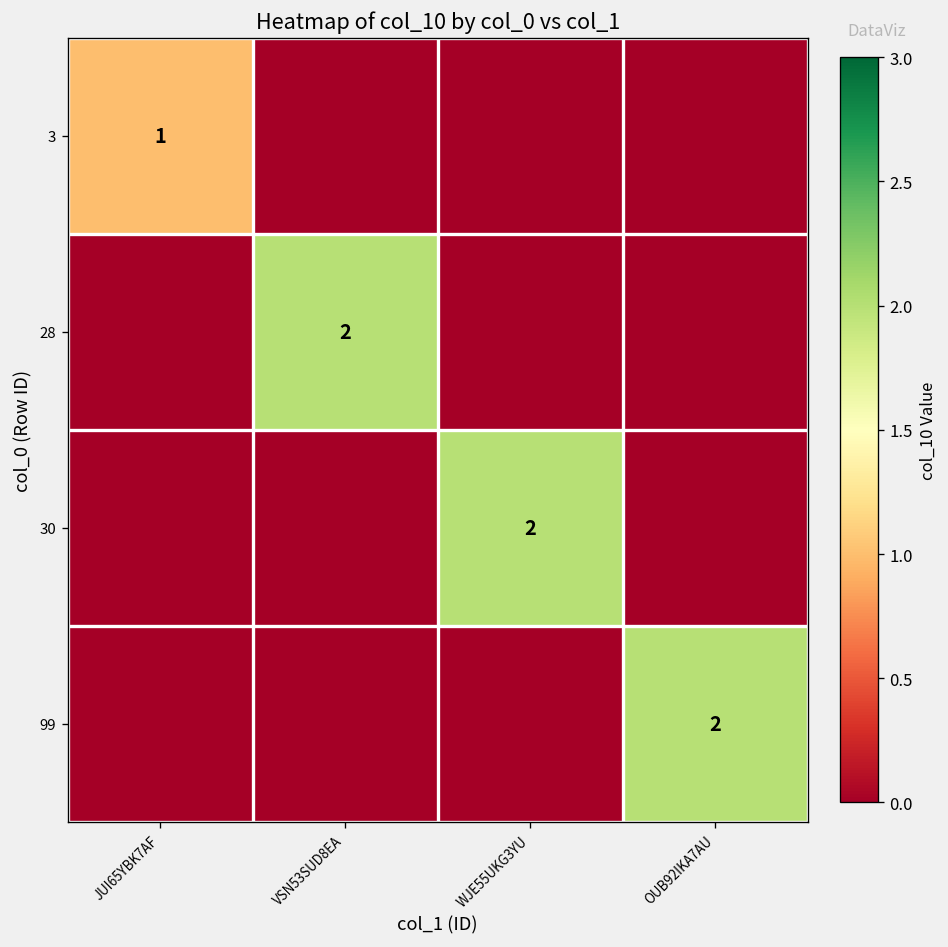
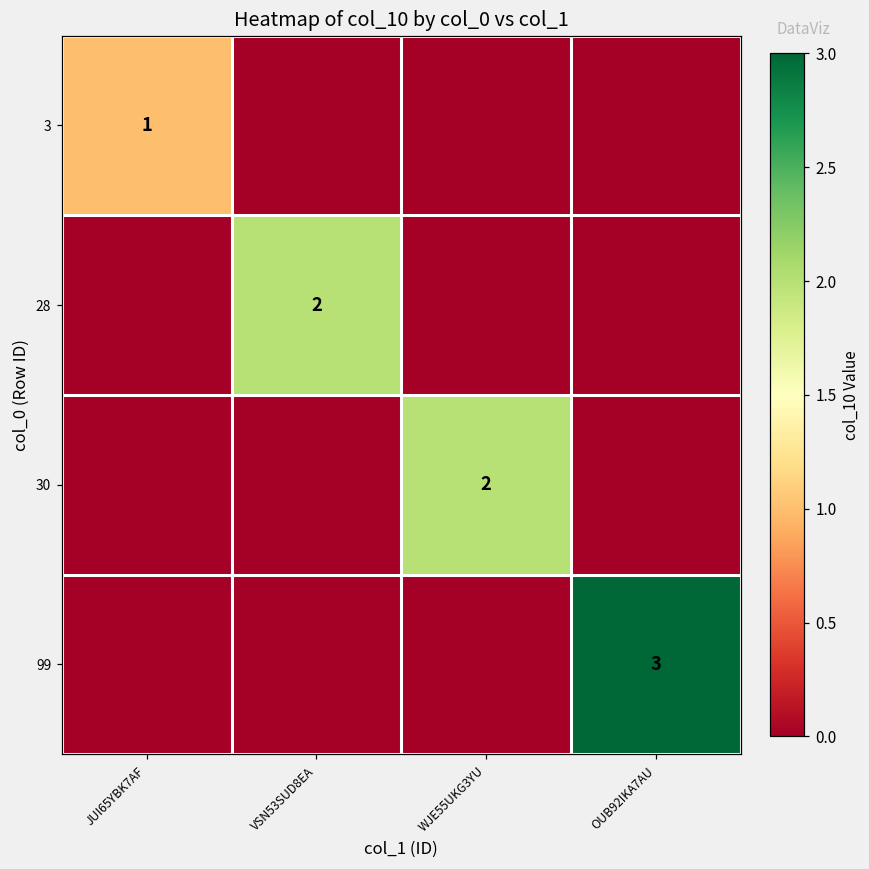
99, OUB92IKA7AU: 2 -> 3
